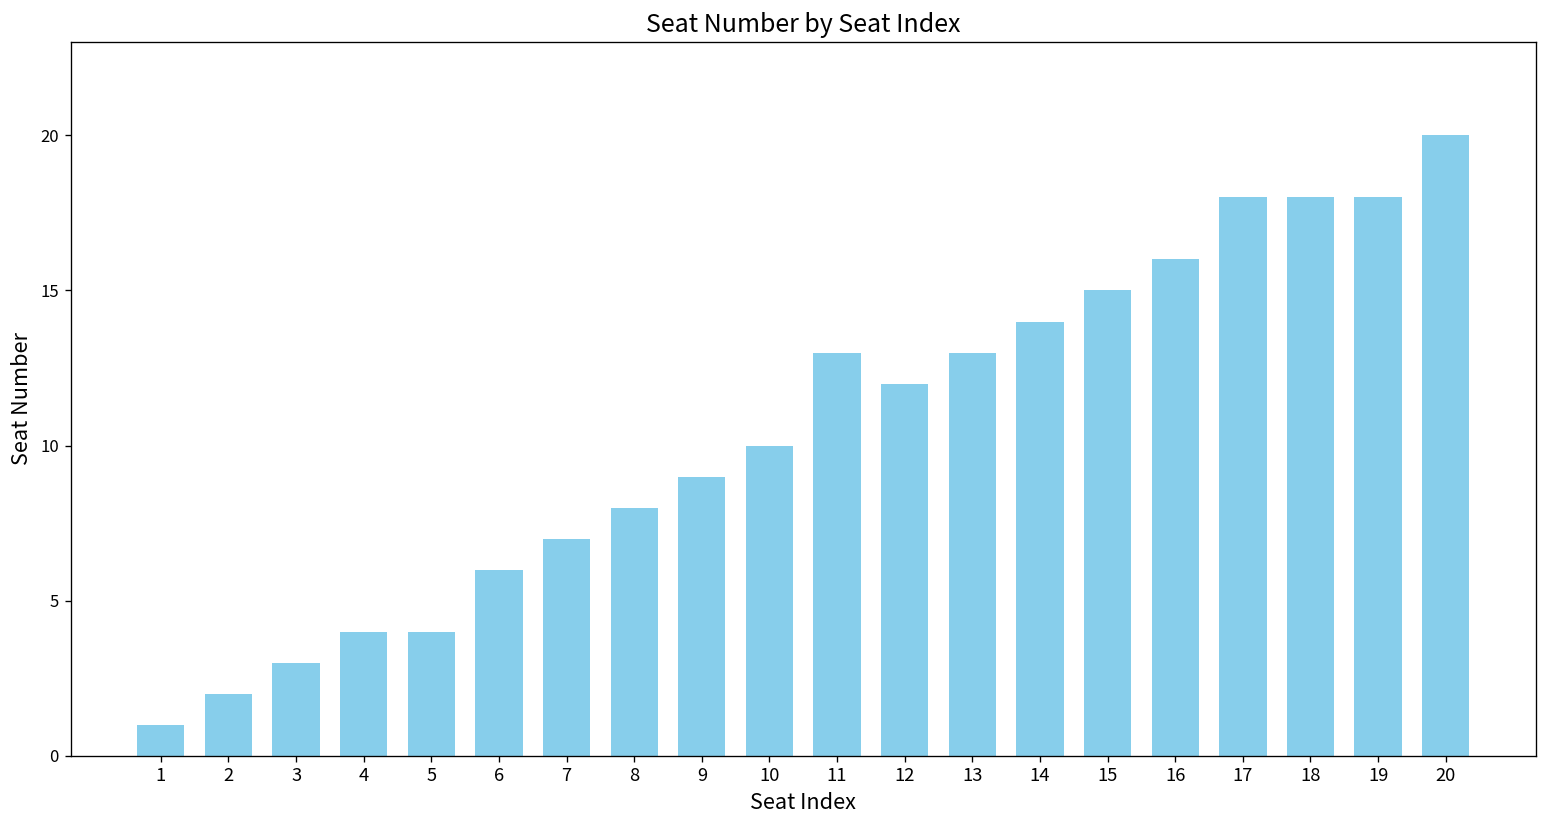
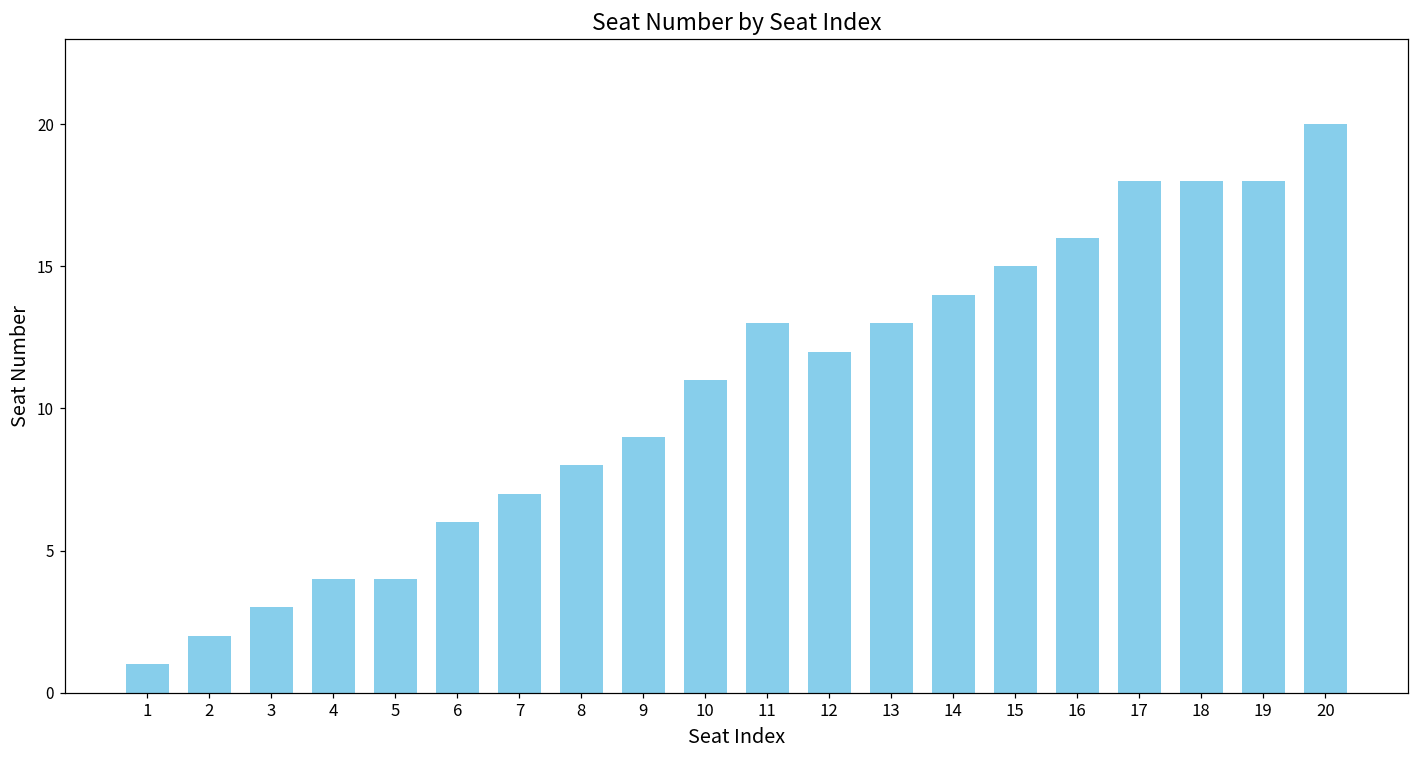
10: 10 -> 11
